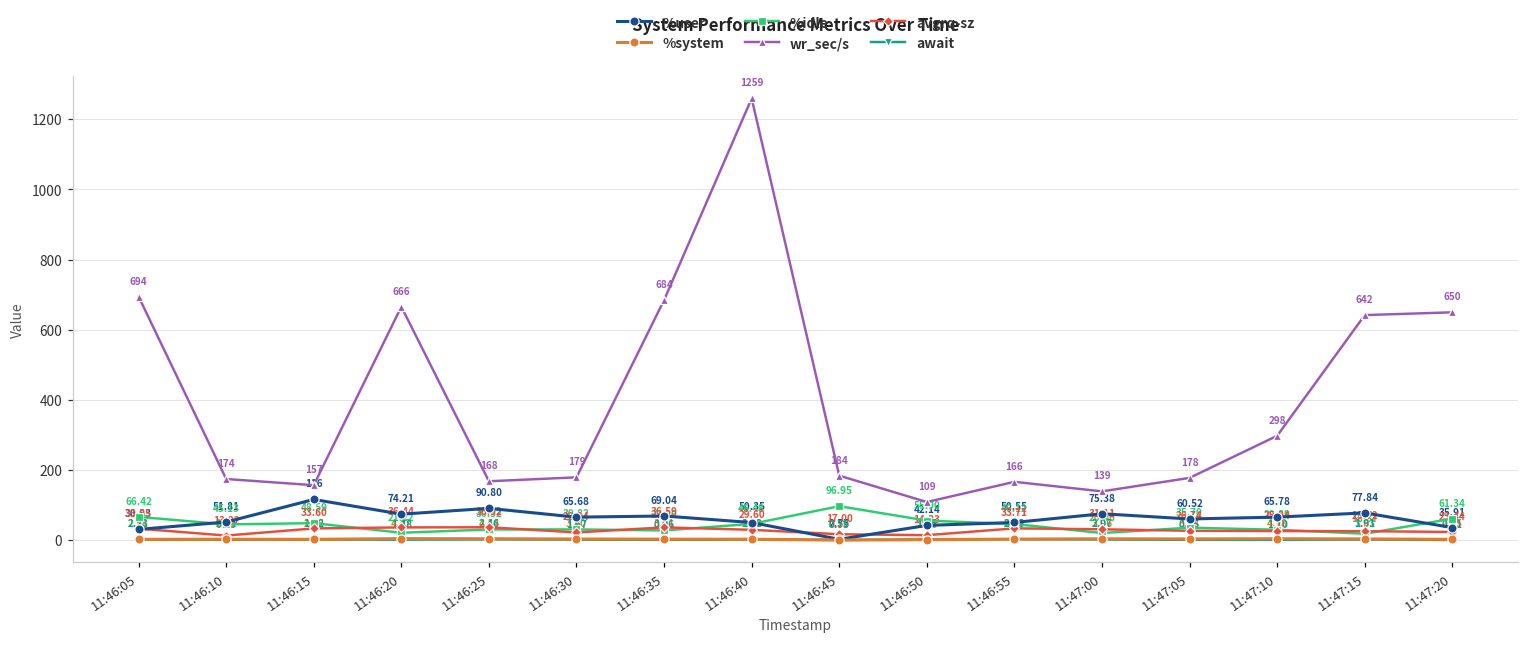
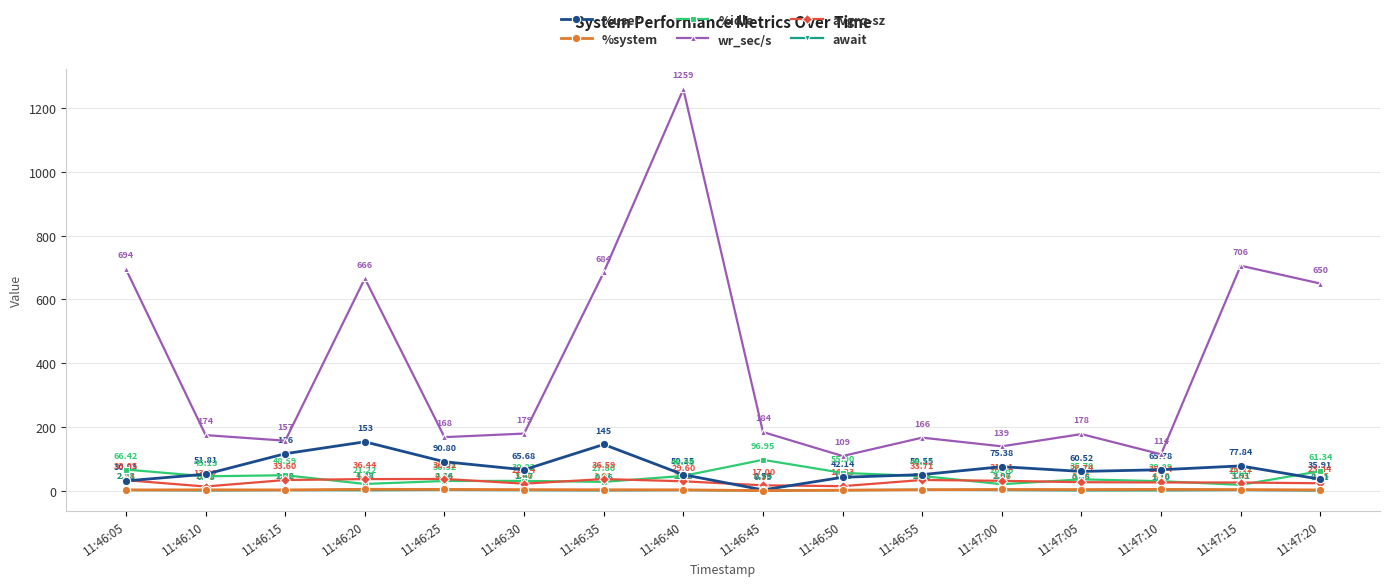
%user, 11:46:20: 74.21 -> 153
%user, 11:46:35: 69.04 -> 145
wr_sec/s, 11:47:10: 298 -> 114
wr_sec/s, 11:47:15: 642 -> 706
